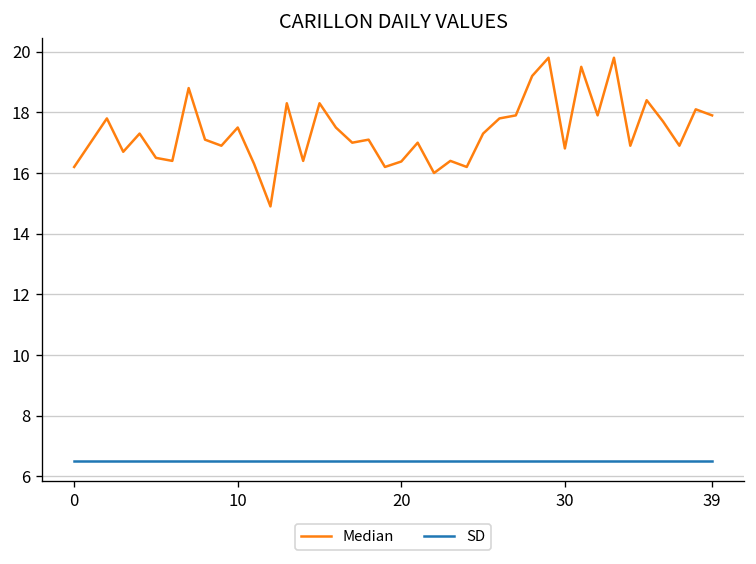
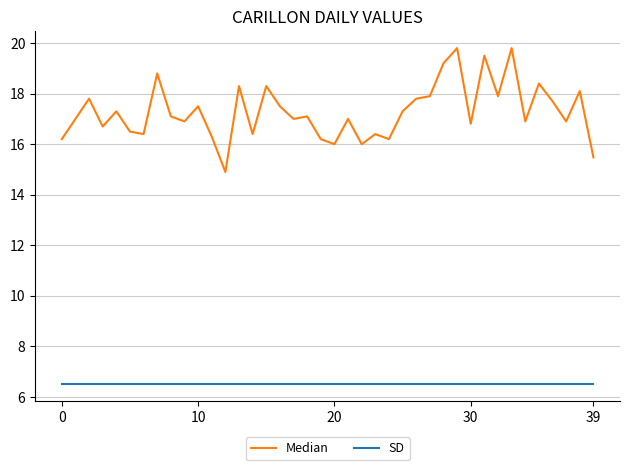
Median, 20: 16.4 -> 16.0
Median, 39: 17.9 -> 15.5
